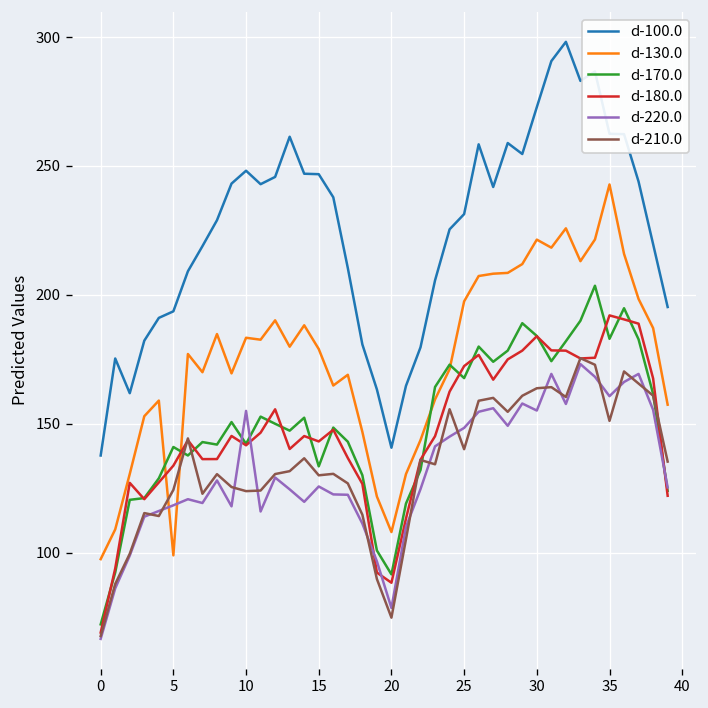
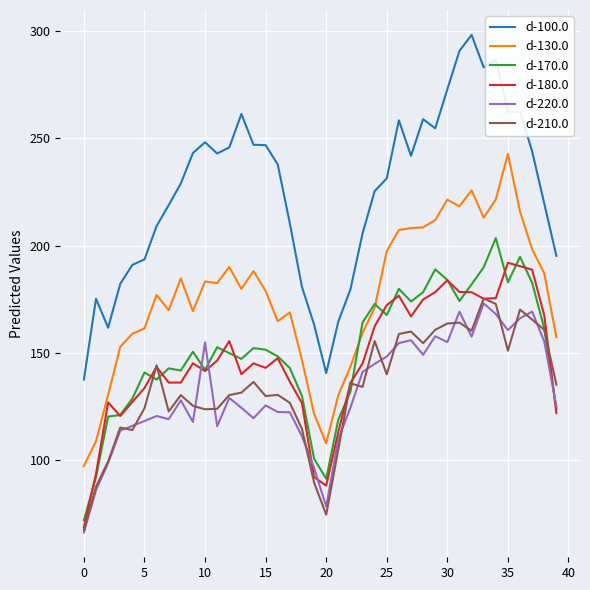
d-130.0, 5: 99 -> 162
d-170.0, 15: 133 -> 152
